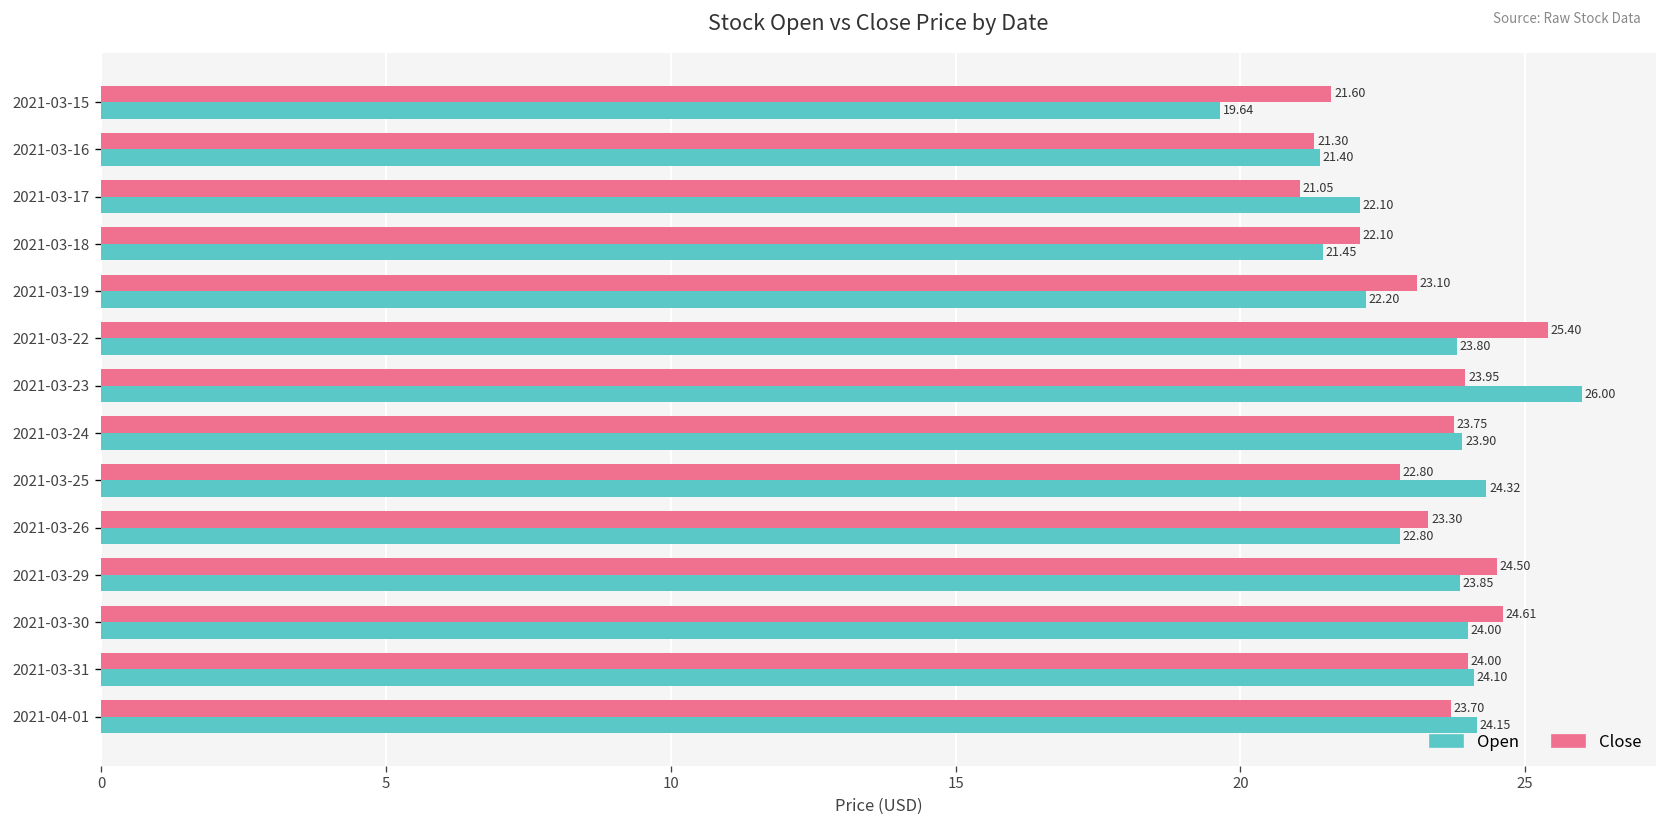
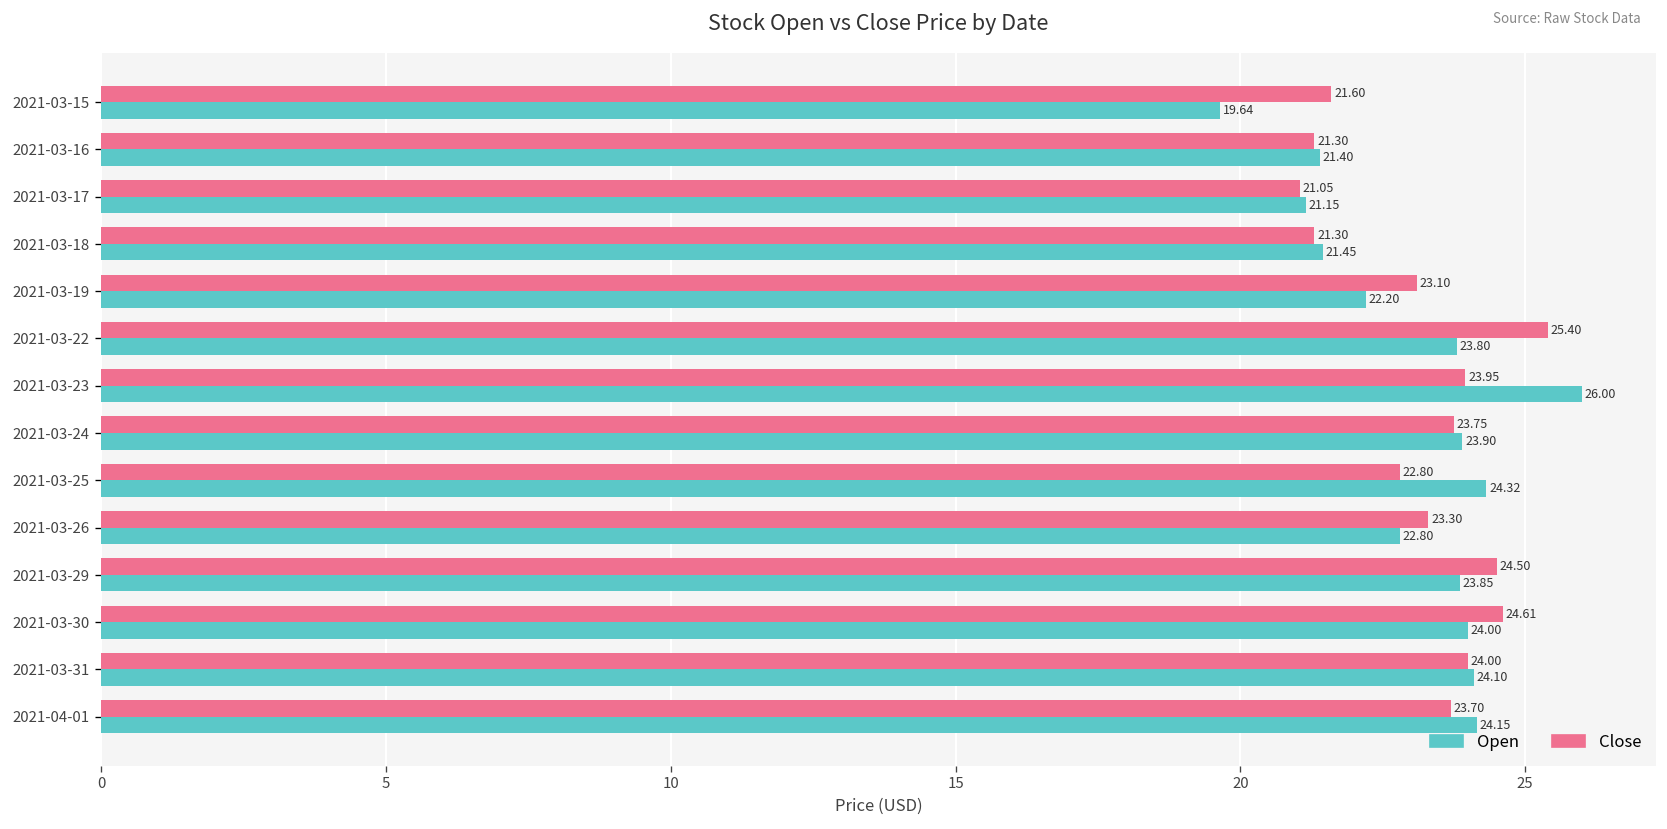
Open, 2021-03-17: 22.10 -> 21.15
Close, 2021-03-18: 22.10 -> 21.30
